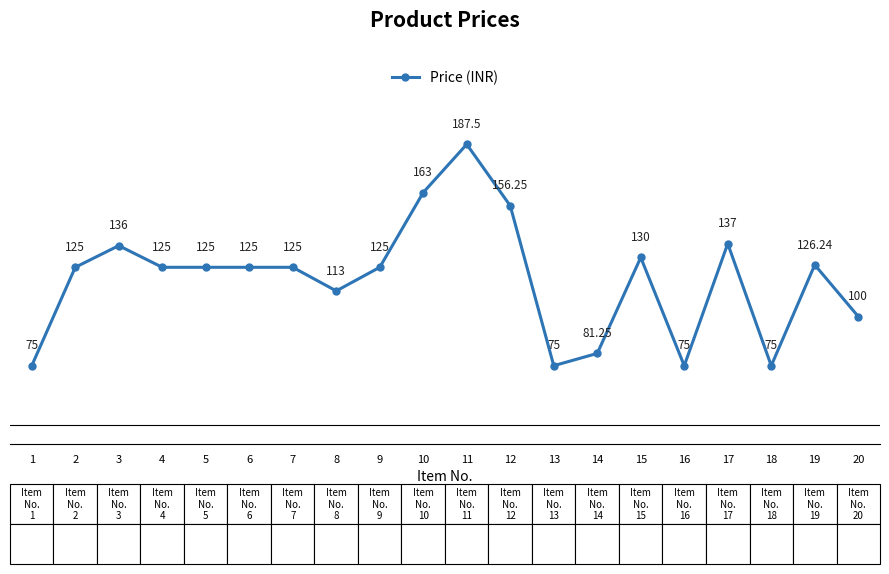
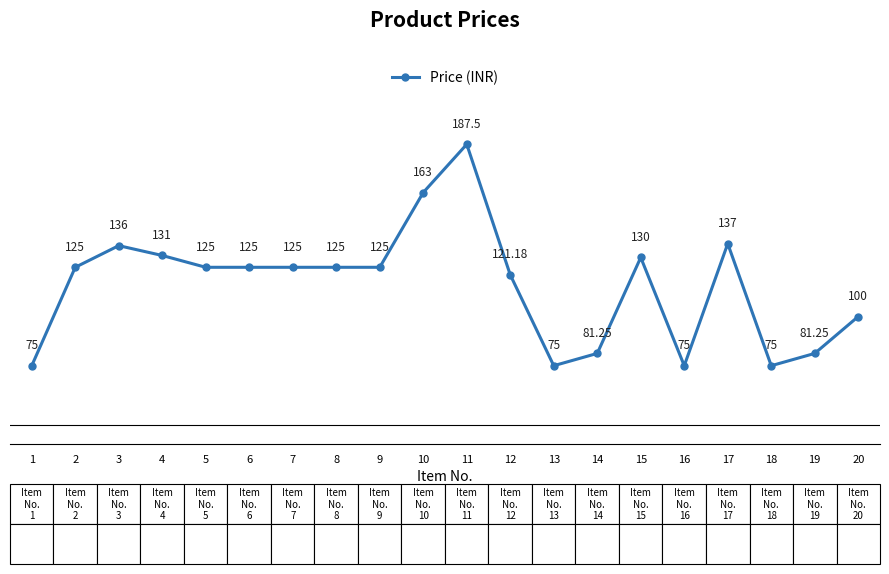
4: 125 -> 131
8: 113 -> 125
12: 156.25 -> 121.18
19: 126.24 -> 81.25
